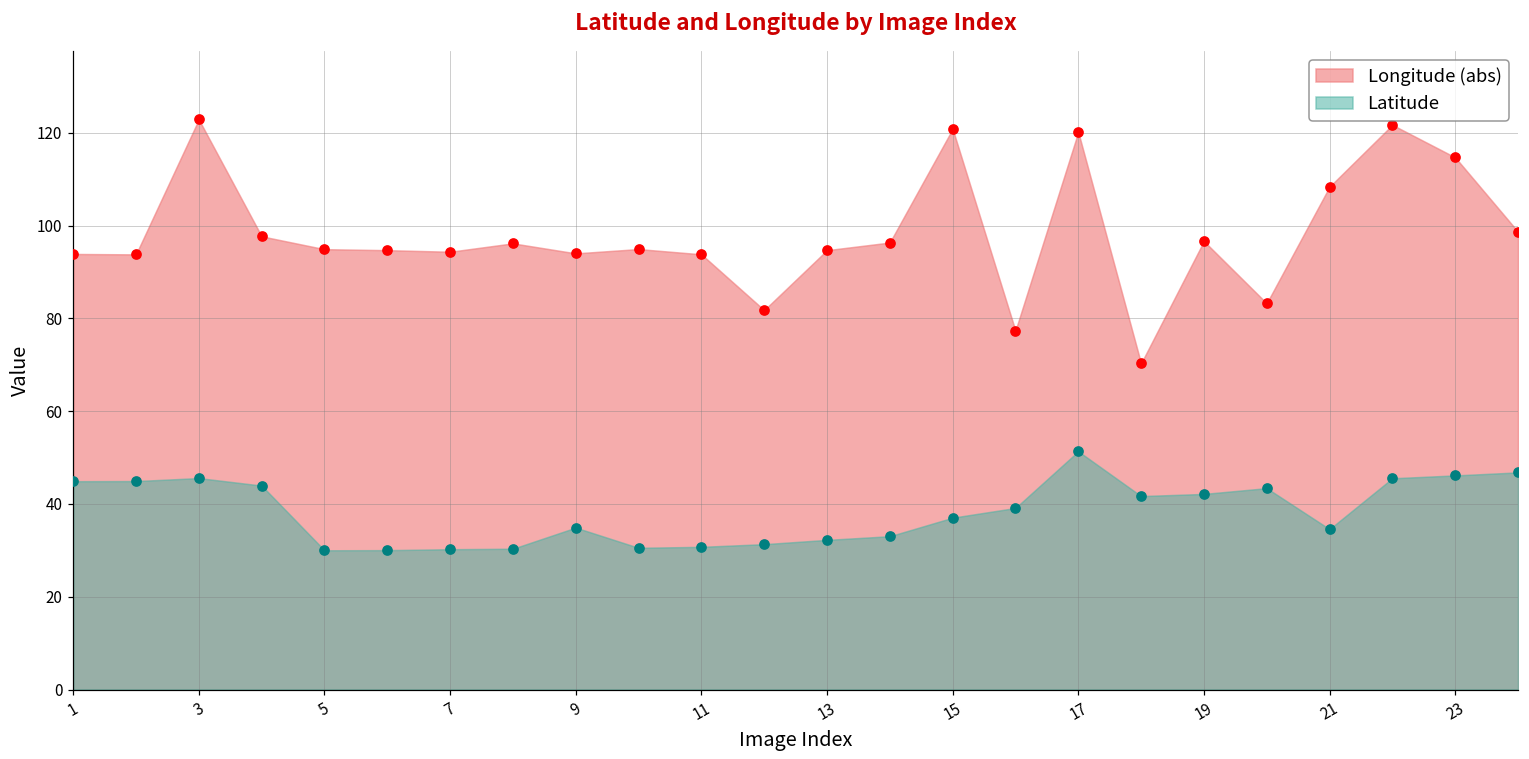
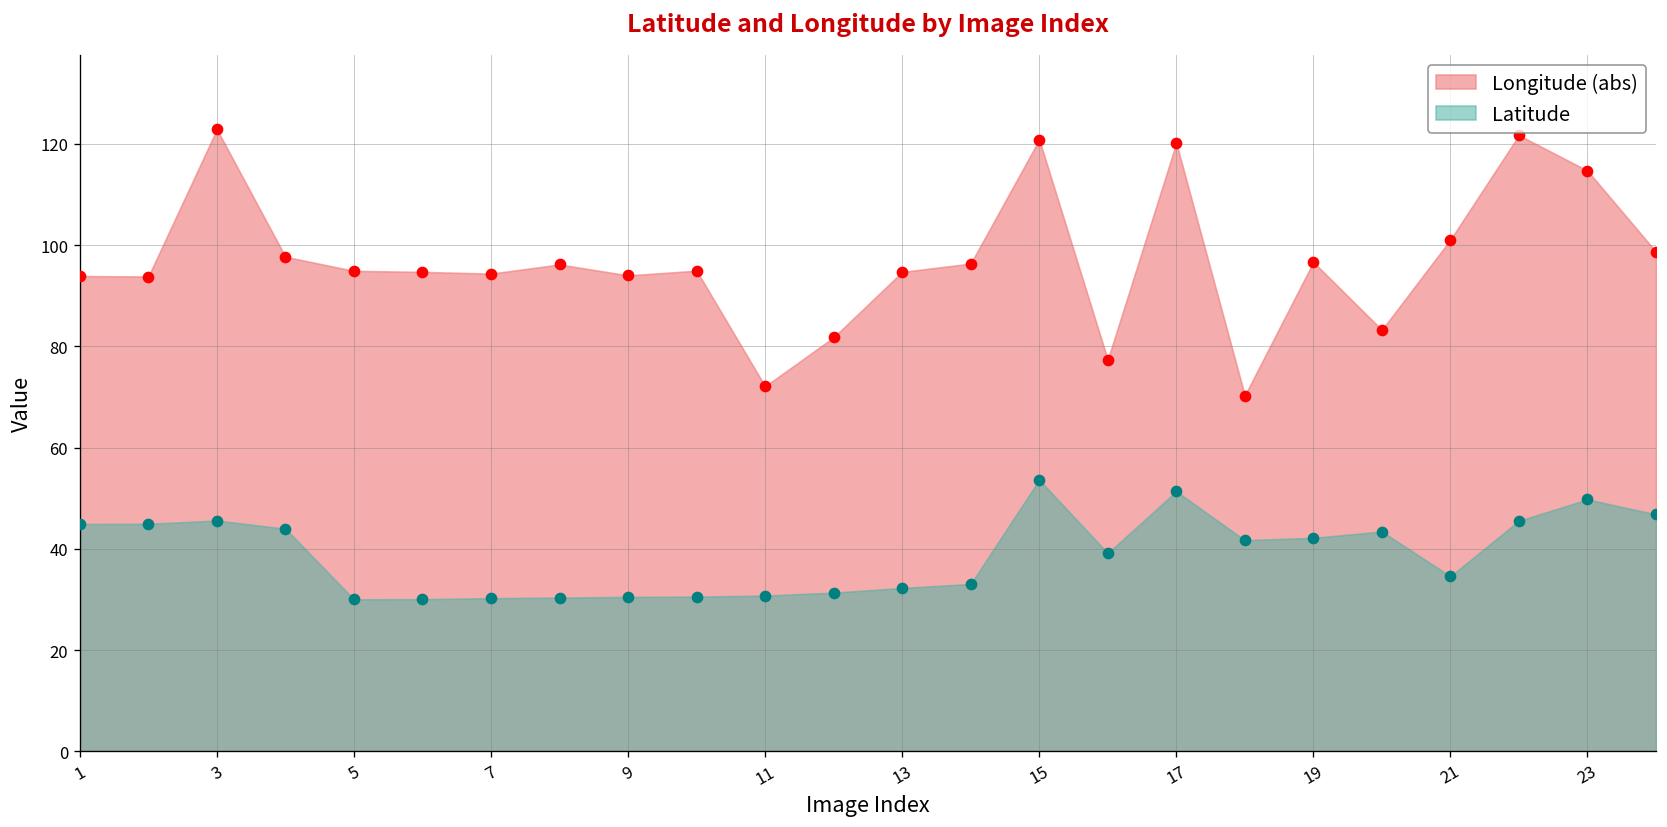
Latitude, 9: 35 -> 30
Longitude (abs), 11: 94 -> 72
Latitude, 15: 37 -> 54
Longitude (abs), 21: 108 -> 101
Latitude, 23: 46 -> 50
